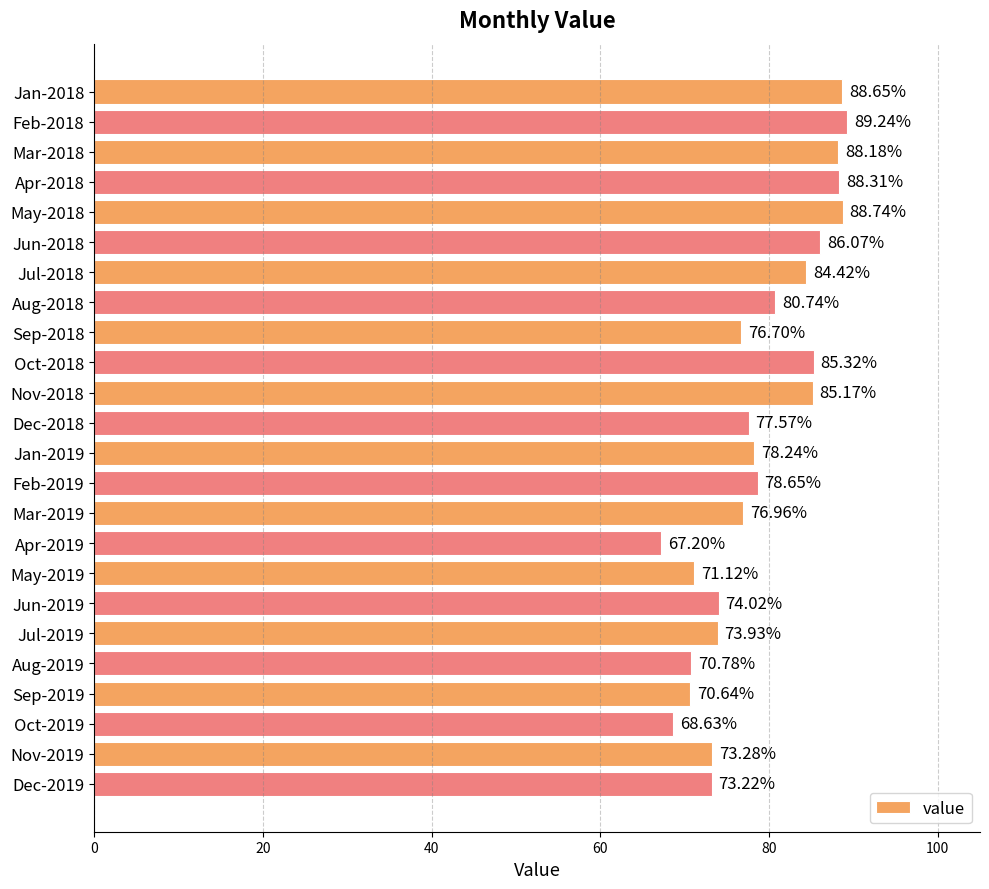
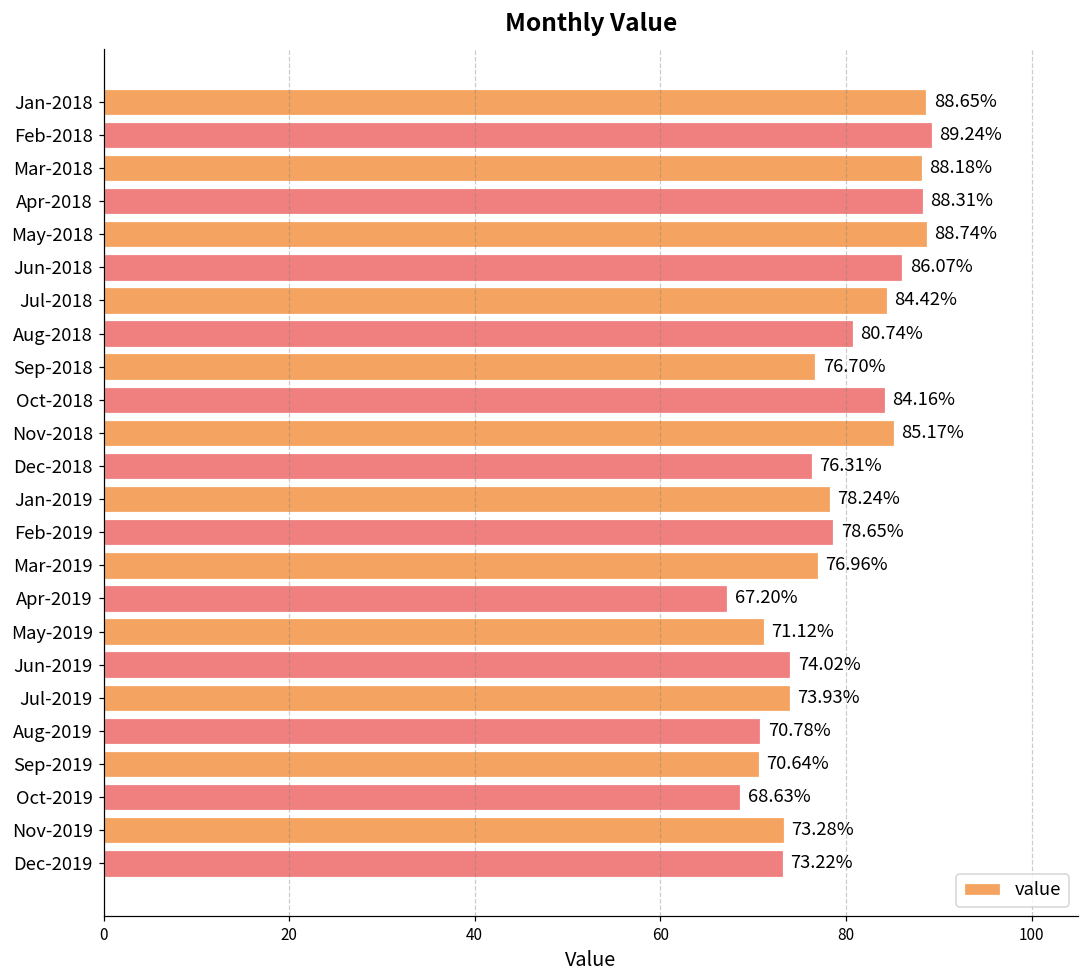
Oct-2018: 85.32% -> 84.16%
Dec-2018: 77.57% -> 76.31%
